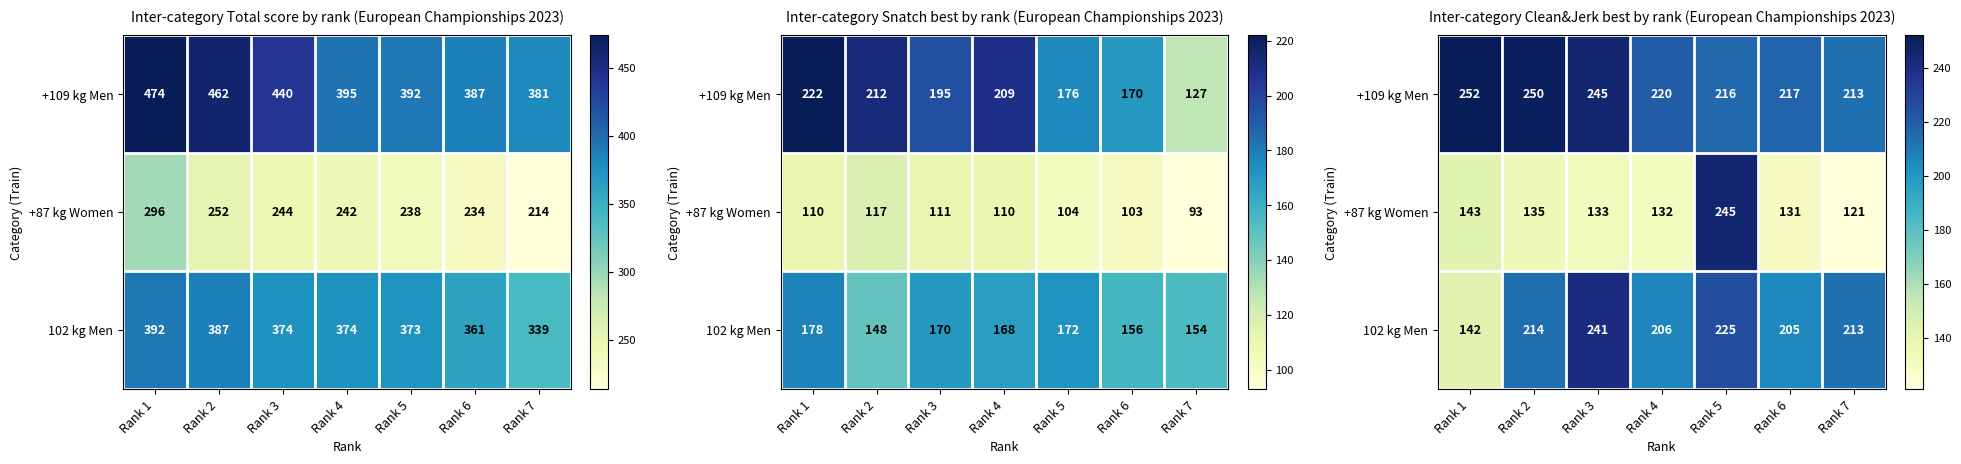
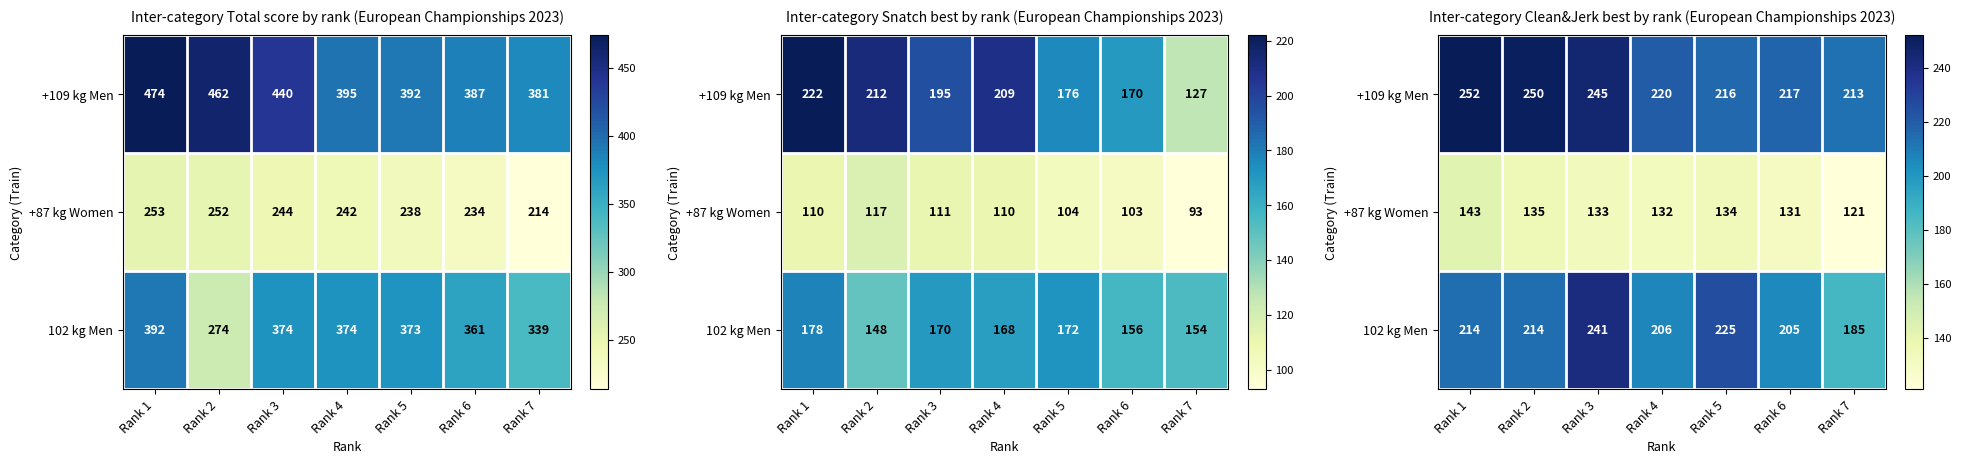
Inter-category Total score by rank (European Championships 2023), +87 kg Women, Rank 1: 296 -> 253
Inter-category Total score by rank (European Championships 2023), 102 kg Men, Rank 2: 387 -> 274
Inter-category Clean&Jerk best by rank (European Championships 2023), +87 kg Women, Rank 5: 245 -> 134
Inter-category Clean&Jerk best by rank (European Championships 2023), 102 kg Men, Rank 1: 142 -> 214
Inter-category Clean&Jerk best by rank (European Championships 2023), 102 kg Men, Rank 7: 213 -> 185
